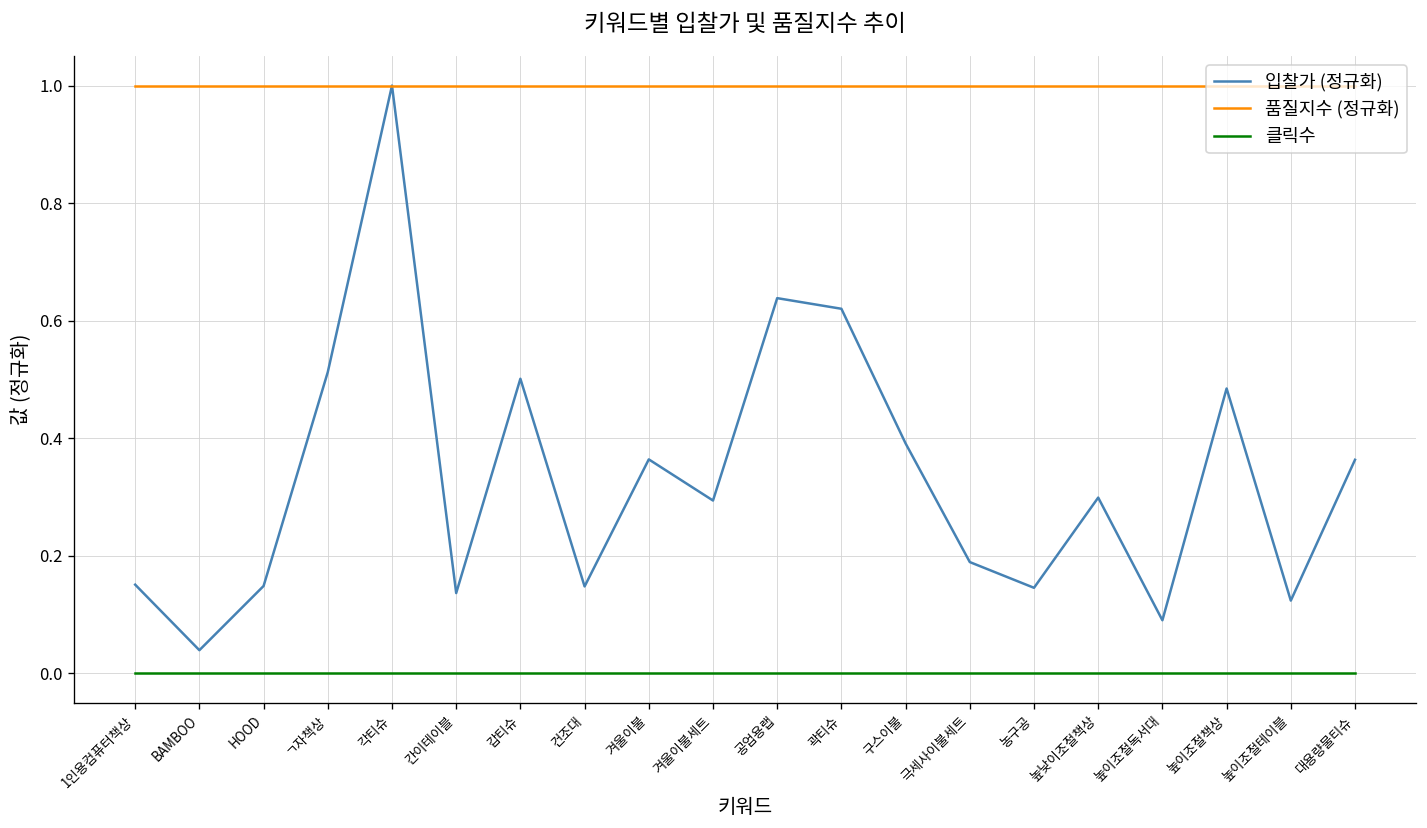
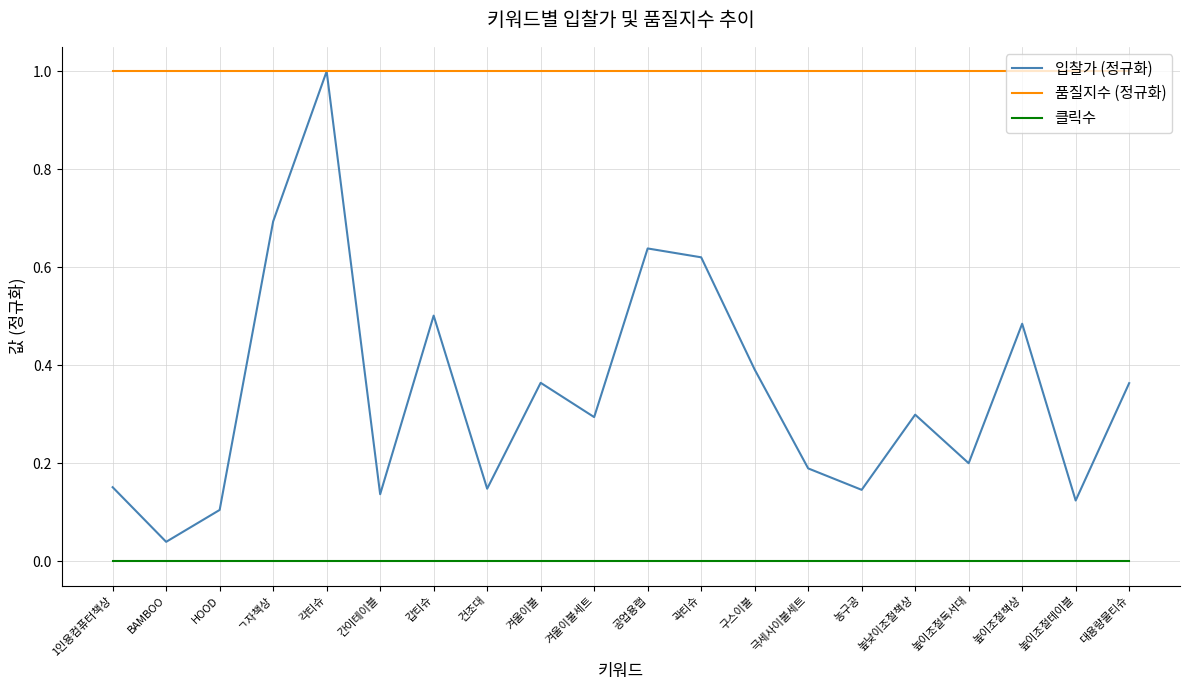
입찰가 (정규화), HOOD: 0.15 -> 0.10
입찰가 (정규화), ㄱ자책상: 0.51 -> 0.69
입찰가 (정규화), 높이조절독서대: 0.09 -> 0.20
